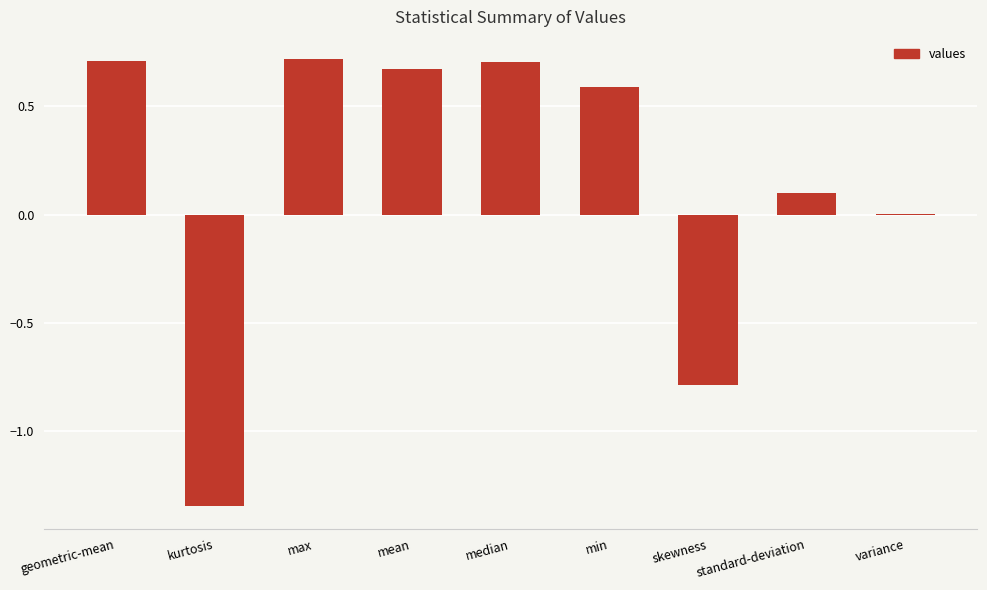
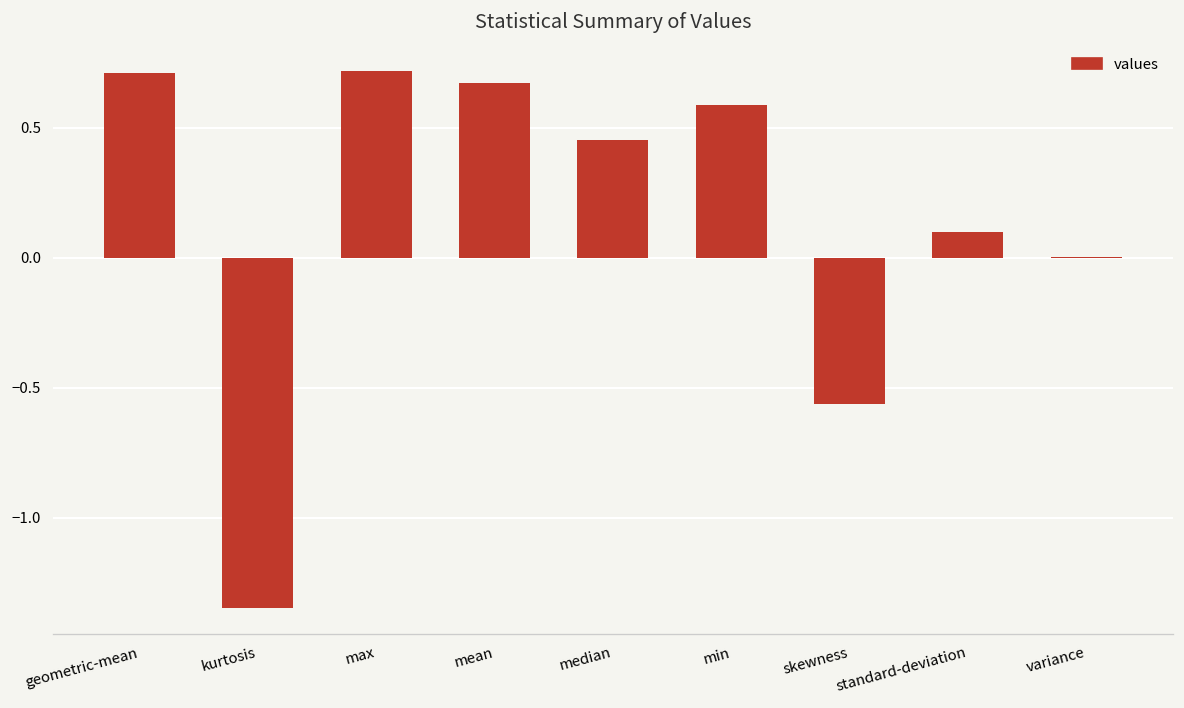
median: 0.71 -> 0.45
skewness: -0.78 -> -0.56
